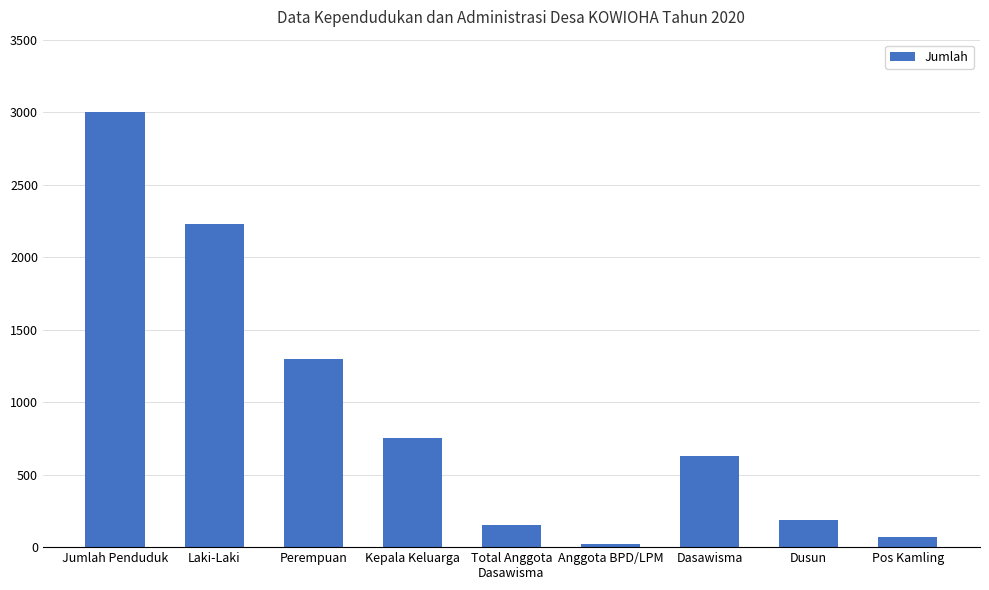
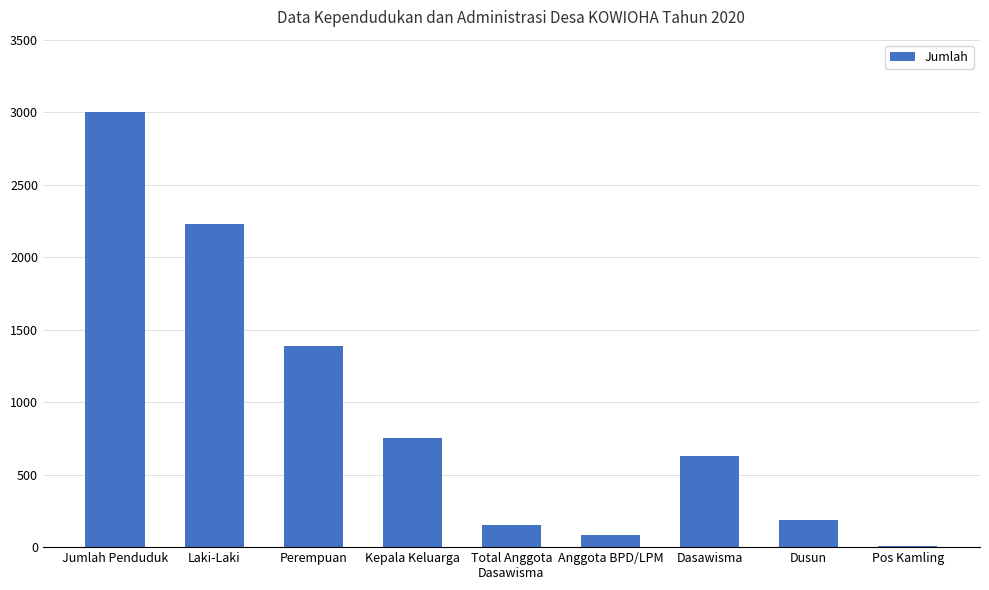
Perempuan: 1300 -> 1390
Anggota BPD/LPM: 20 -> 80
Pos Kamling: 70 -> 10
